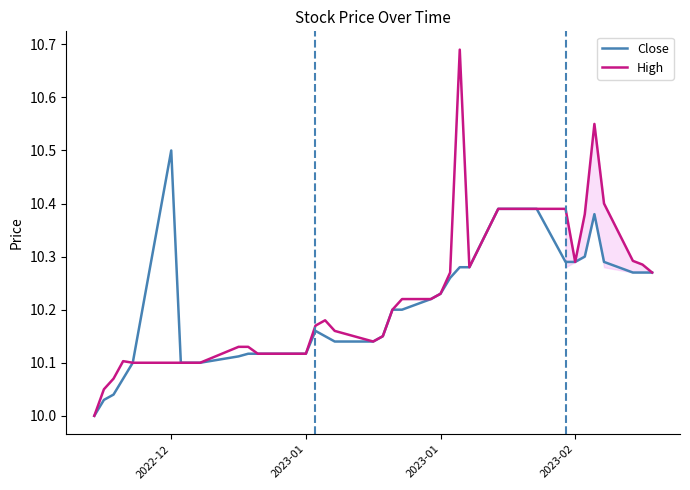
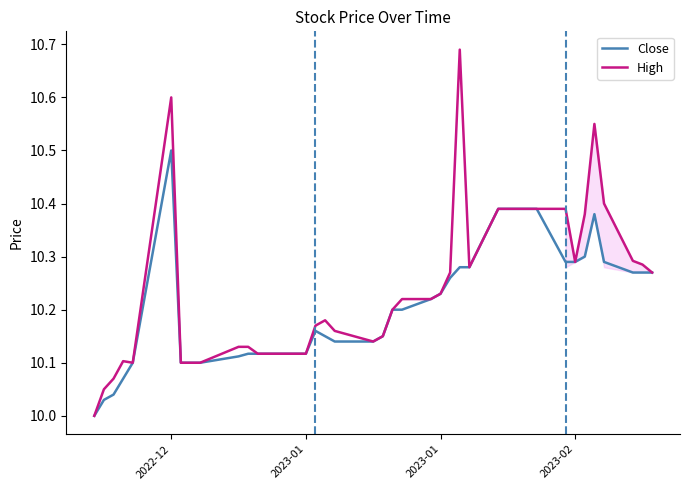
High, 2022-12: 10.1 -> 10.6
